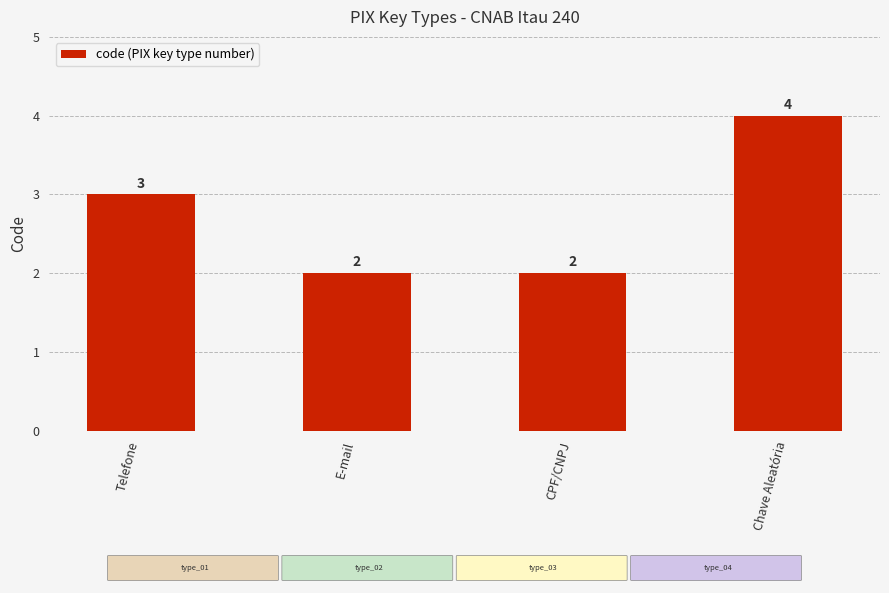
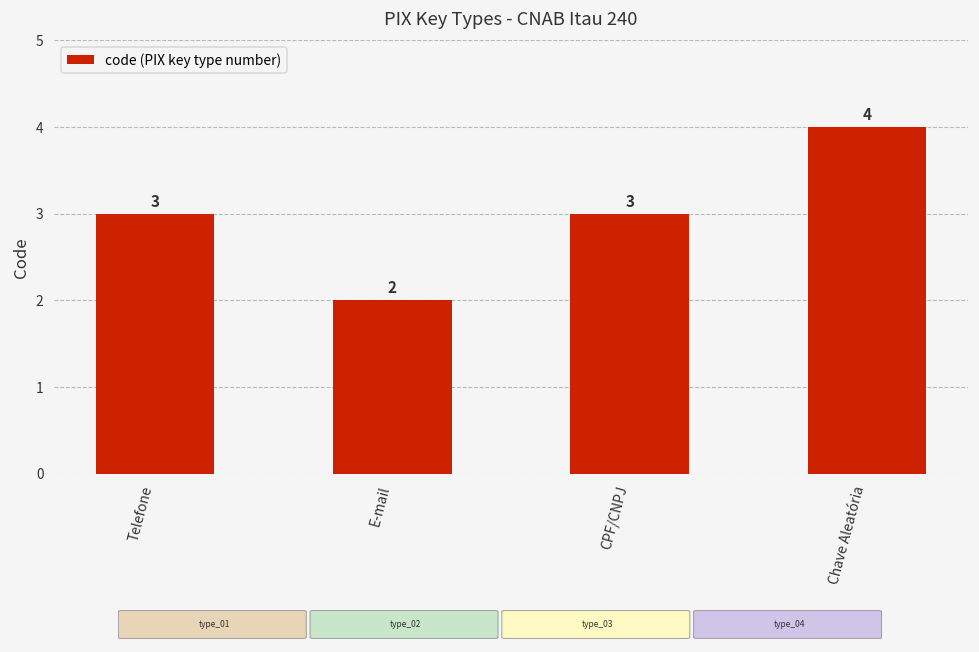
CPF/CNPJ: 2 -> 3
